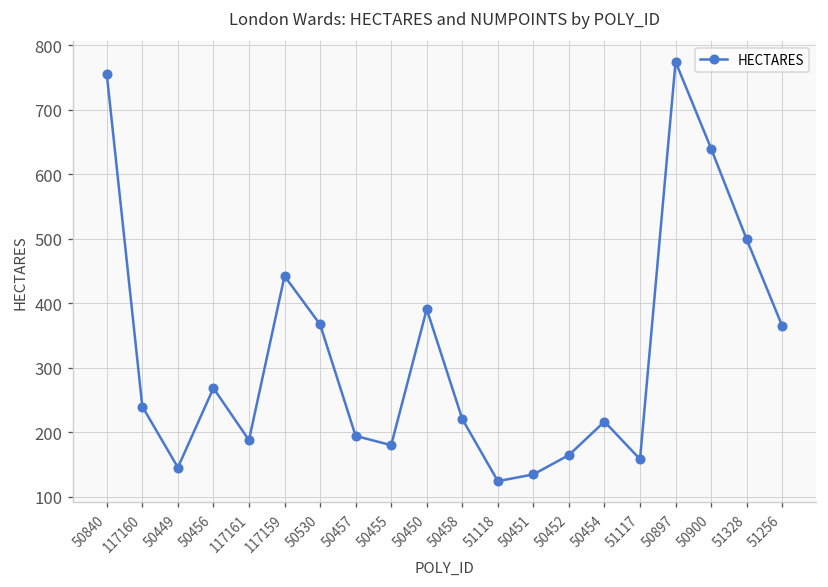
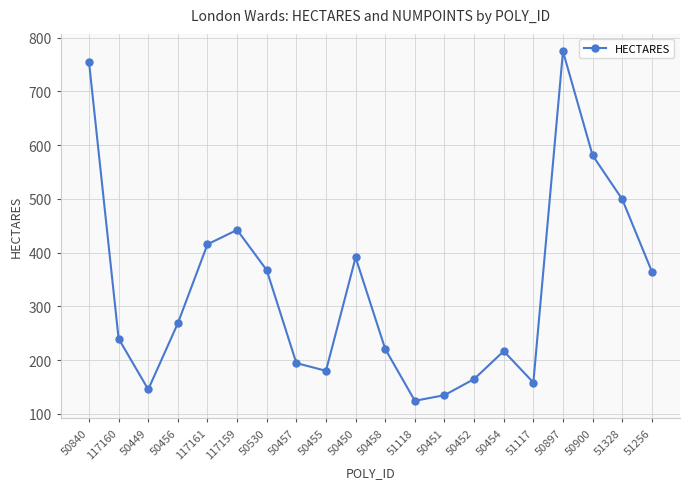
117161: 190 -> 420
50900: 640 -> 580
